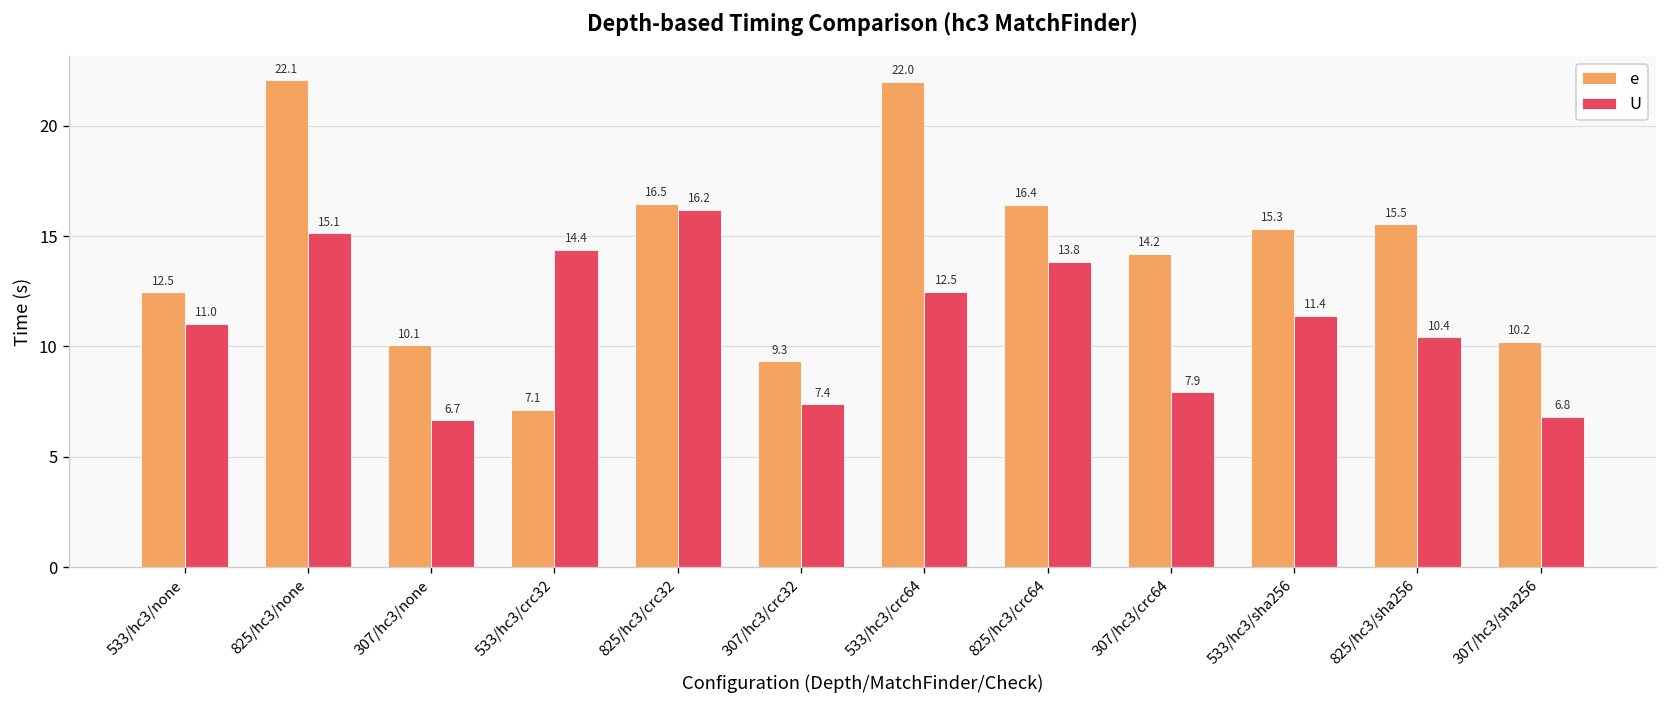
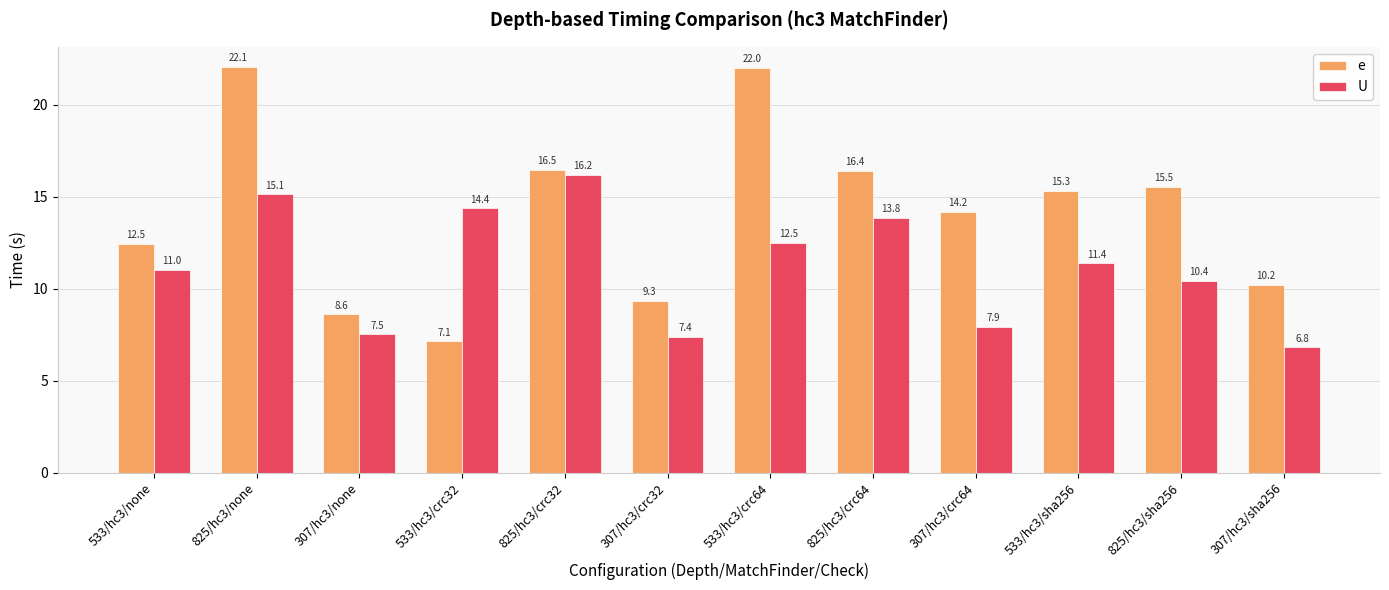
e, 307/hc3/none: 10.1 -> 8.6
U, 307/hc3/none: 6.7 -> 7.5
